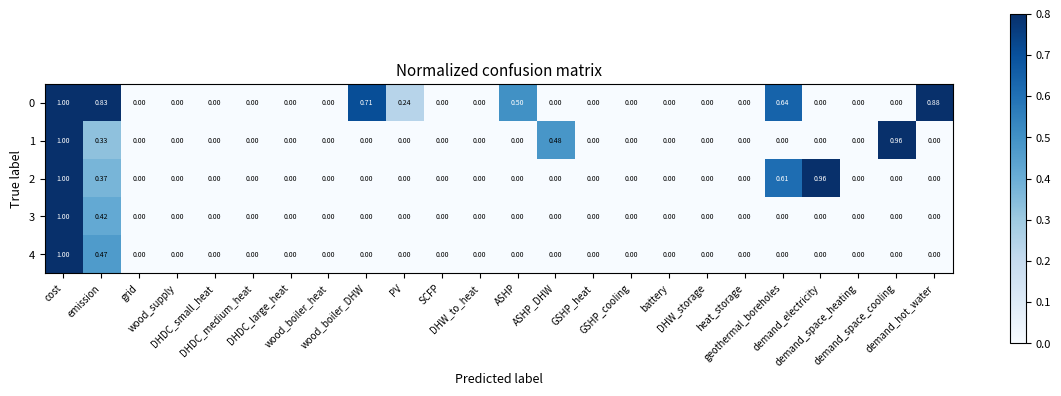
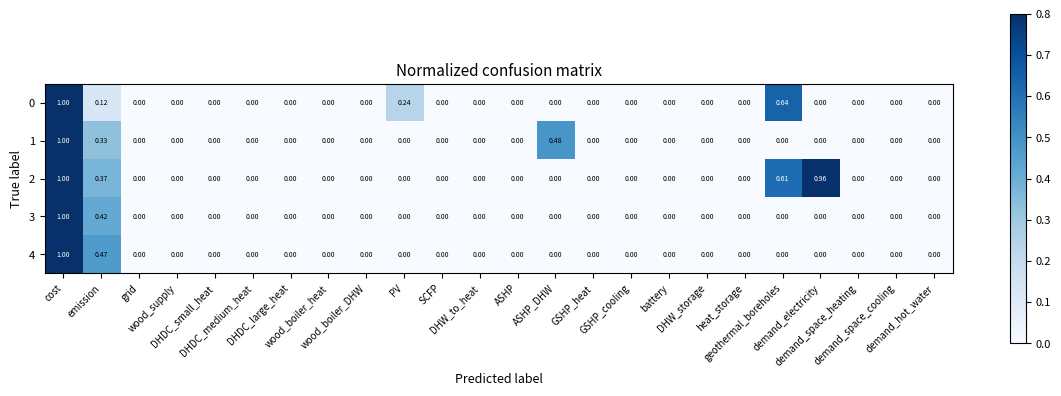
0, emission: 0.83 -> 0.12
0, wood_boiler_DHW: 0.71 -> 0.00
0, ASHP: 0.50 -> 0.00
0, demand_hot_water: 0.88 -> 0.00
1, demand_space_cooling: 0.96 -> 0.00
